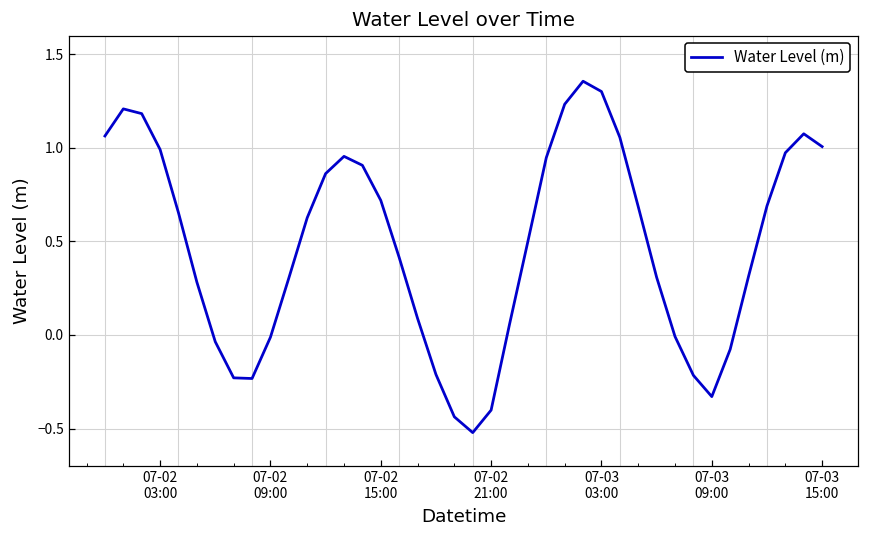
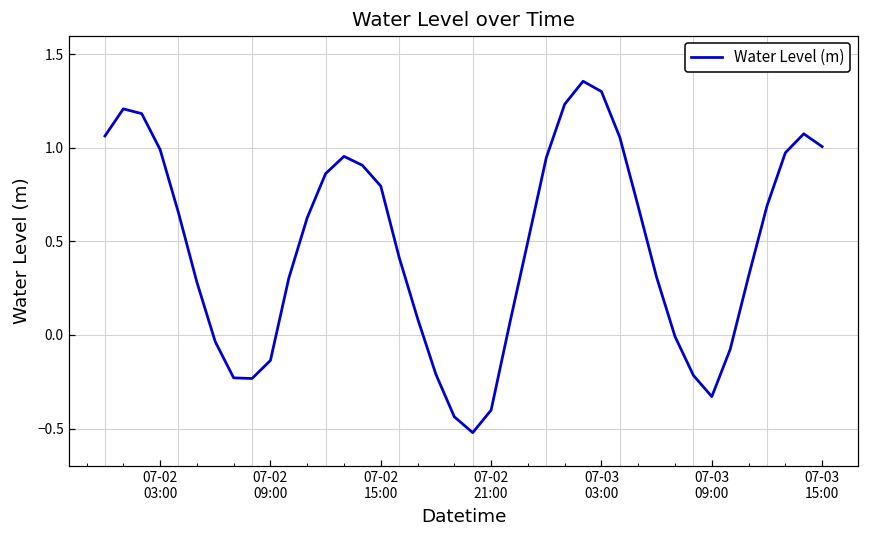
07-02 09:00: -0.01 -> -0.14
07-02 15:00: 0.72 -> 0.80
